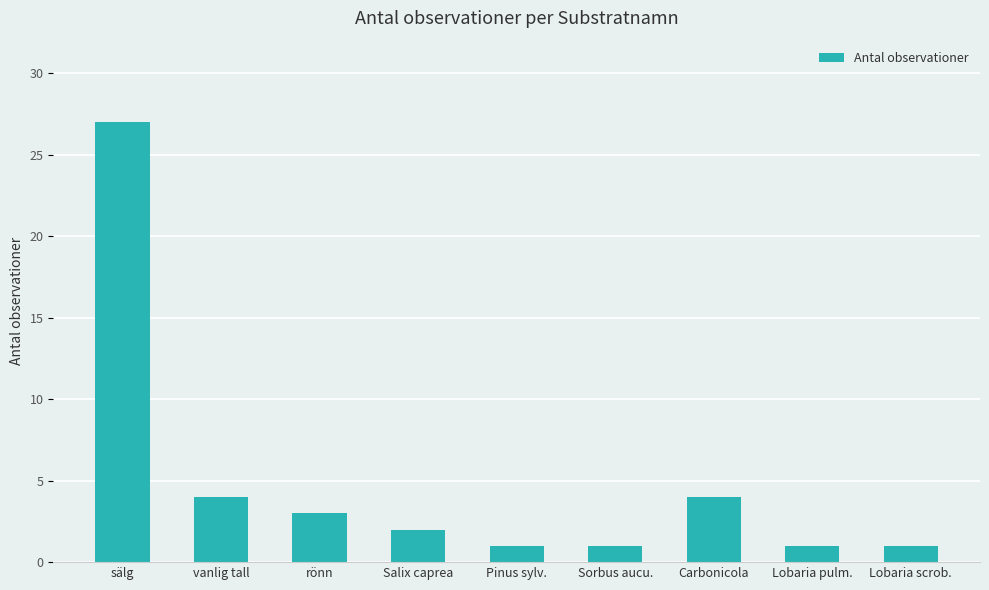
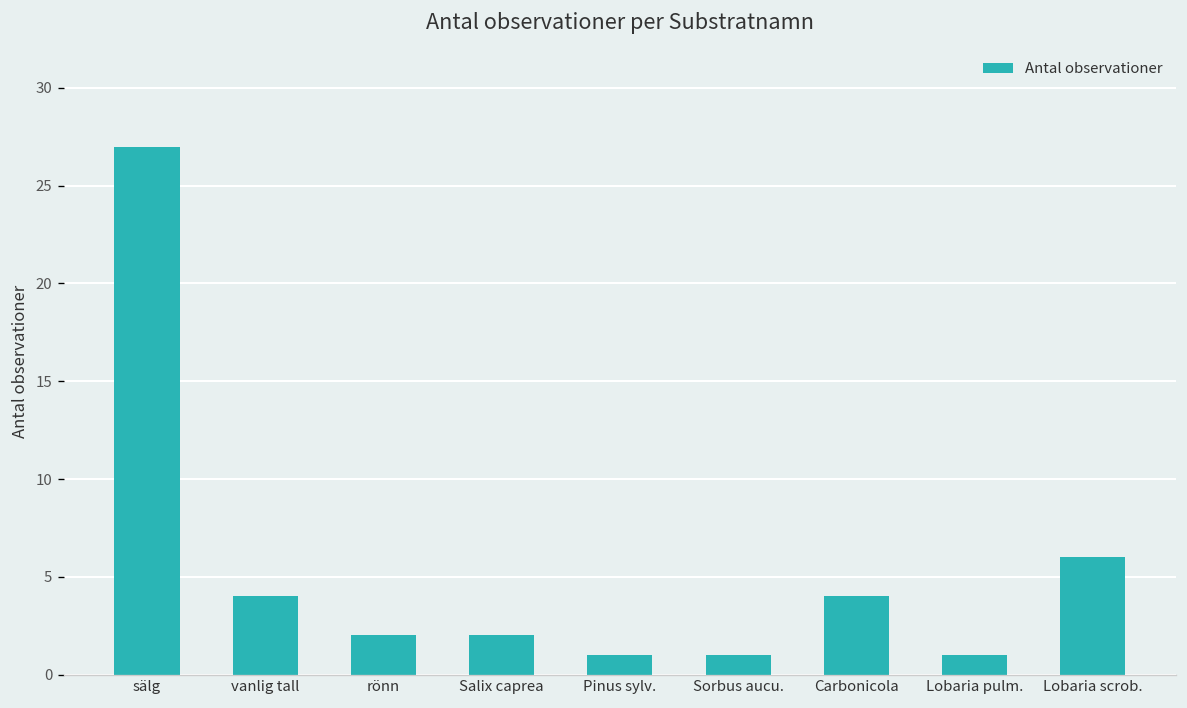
rönn: 3 -> 2
Lobaria scrob.: 1 -> 6
